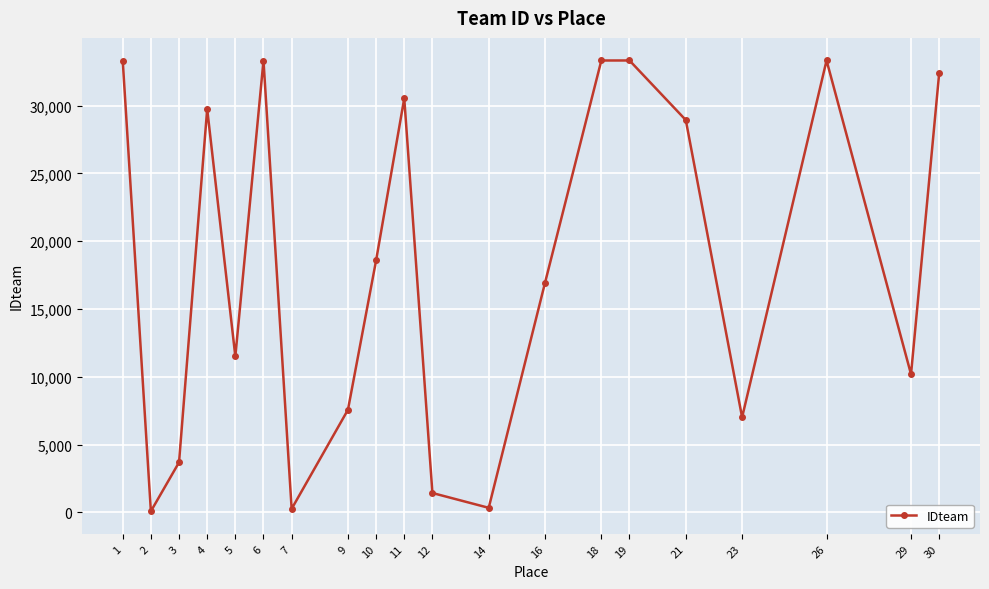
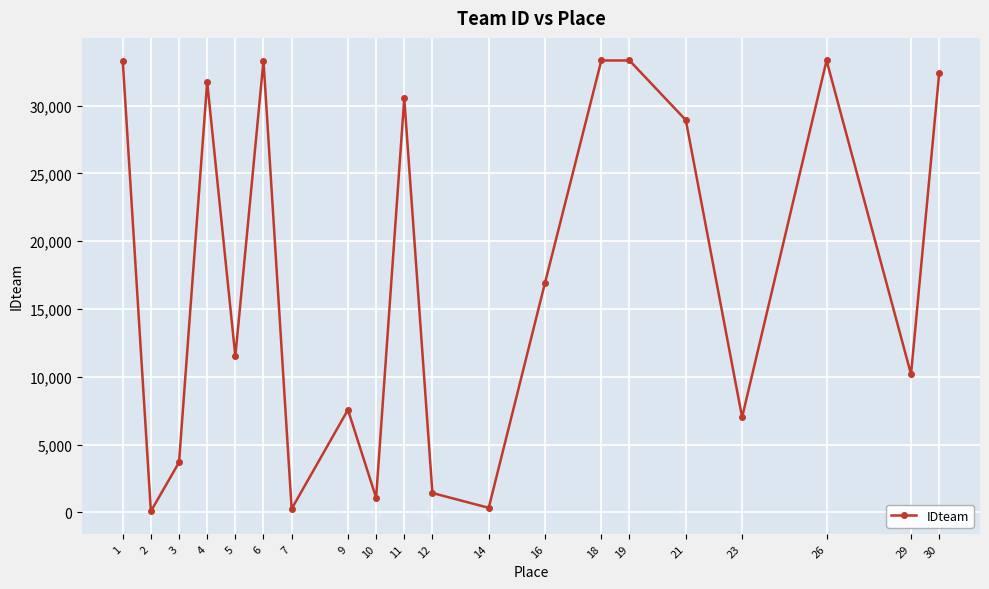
4: 29,700 -> 31,700
10: 18,600 -> 1,100
